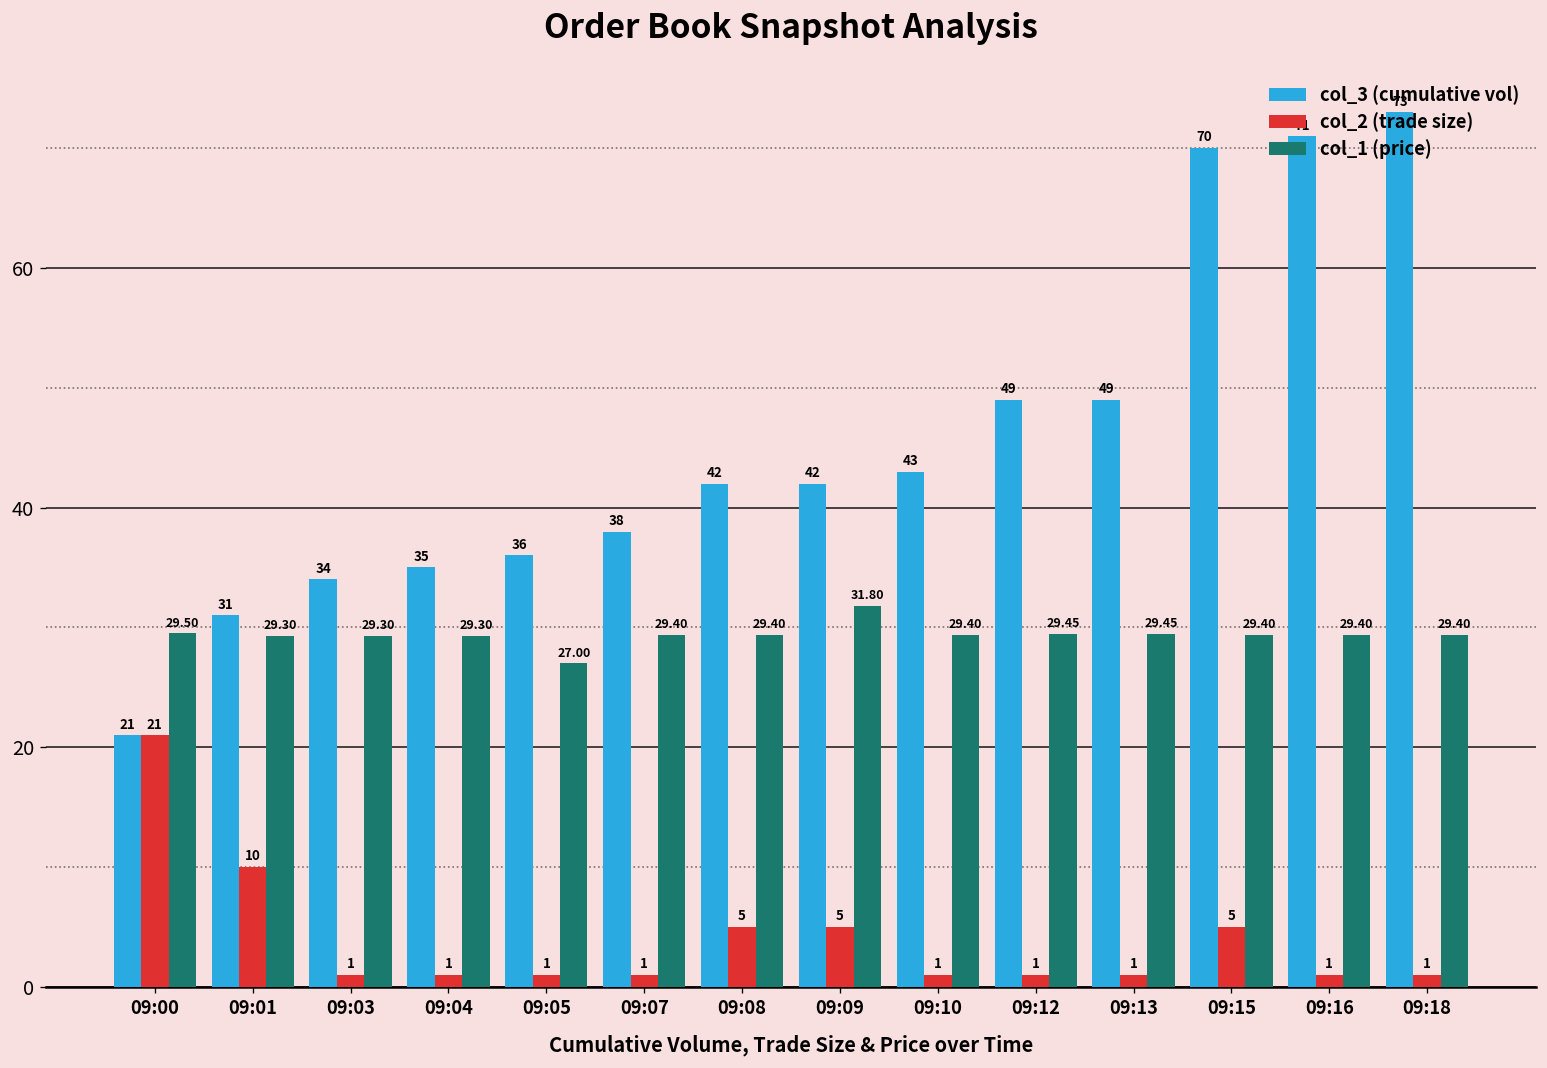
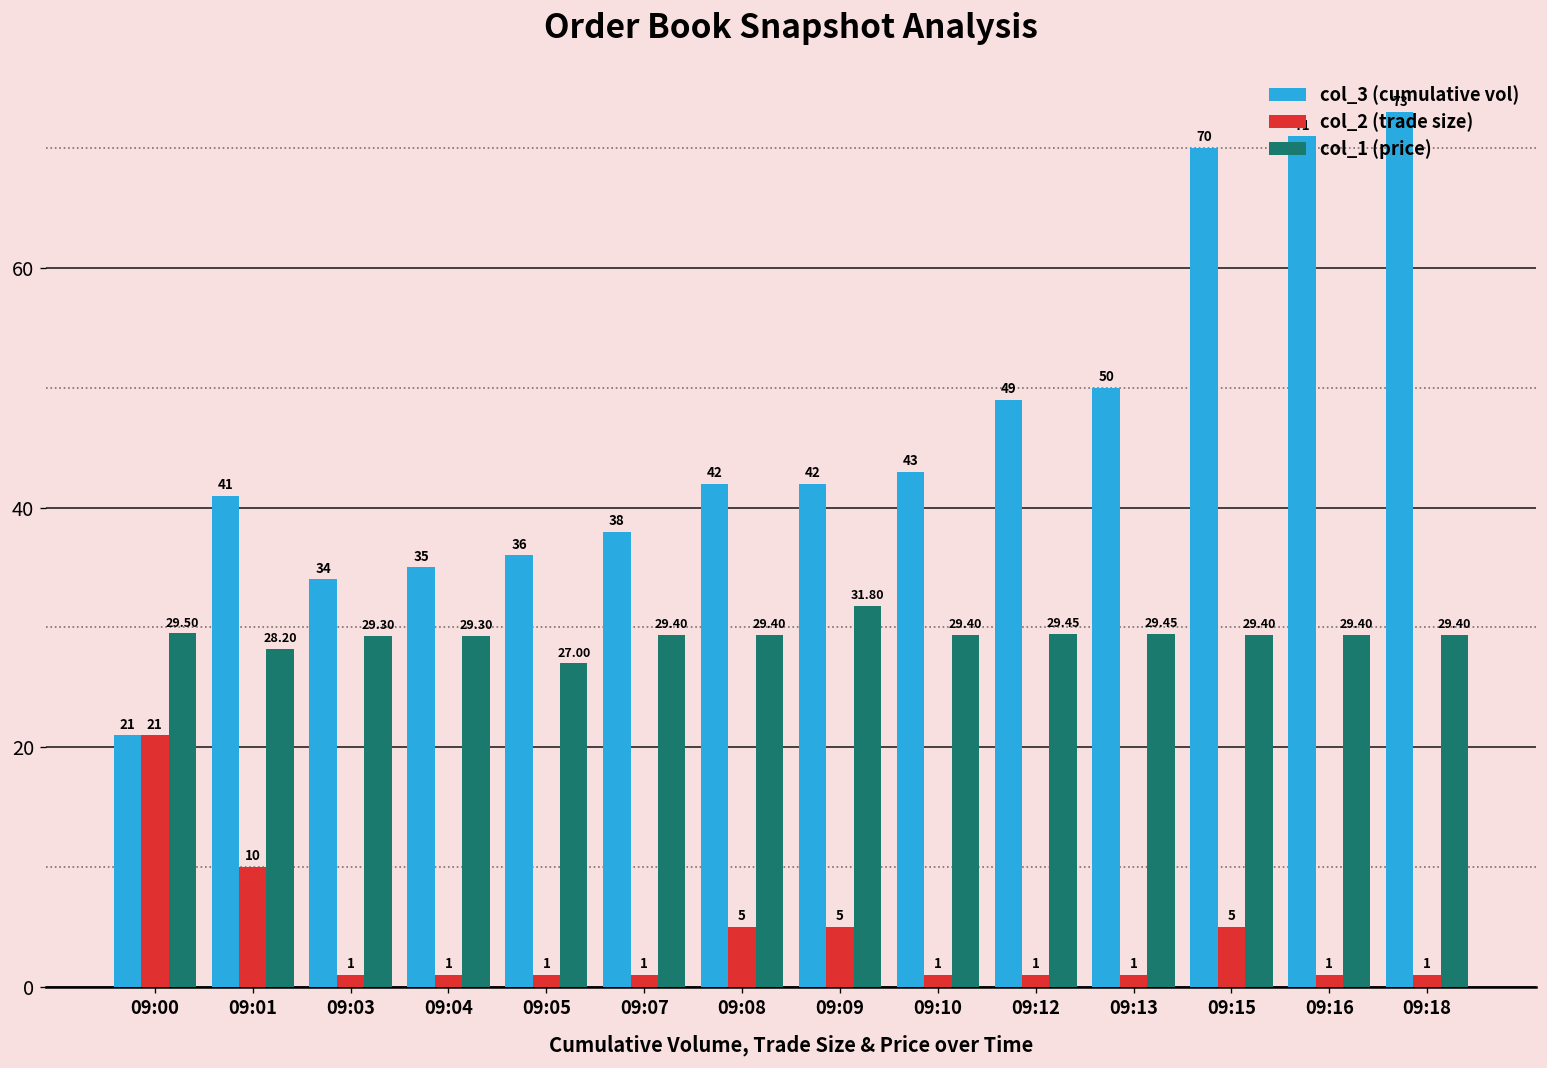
col_3 (cumulative vol), 09:01: 31 -> 41
col_1 (price), 09:01: 29.30 -> 28.20
col_3 (cumulative vol), 09:13: 49 -> 50
